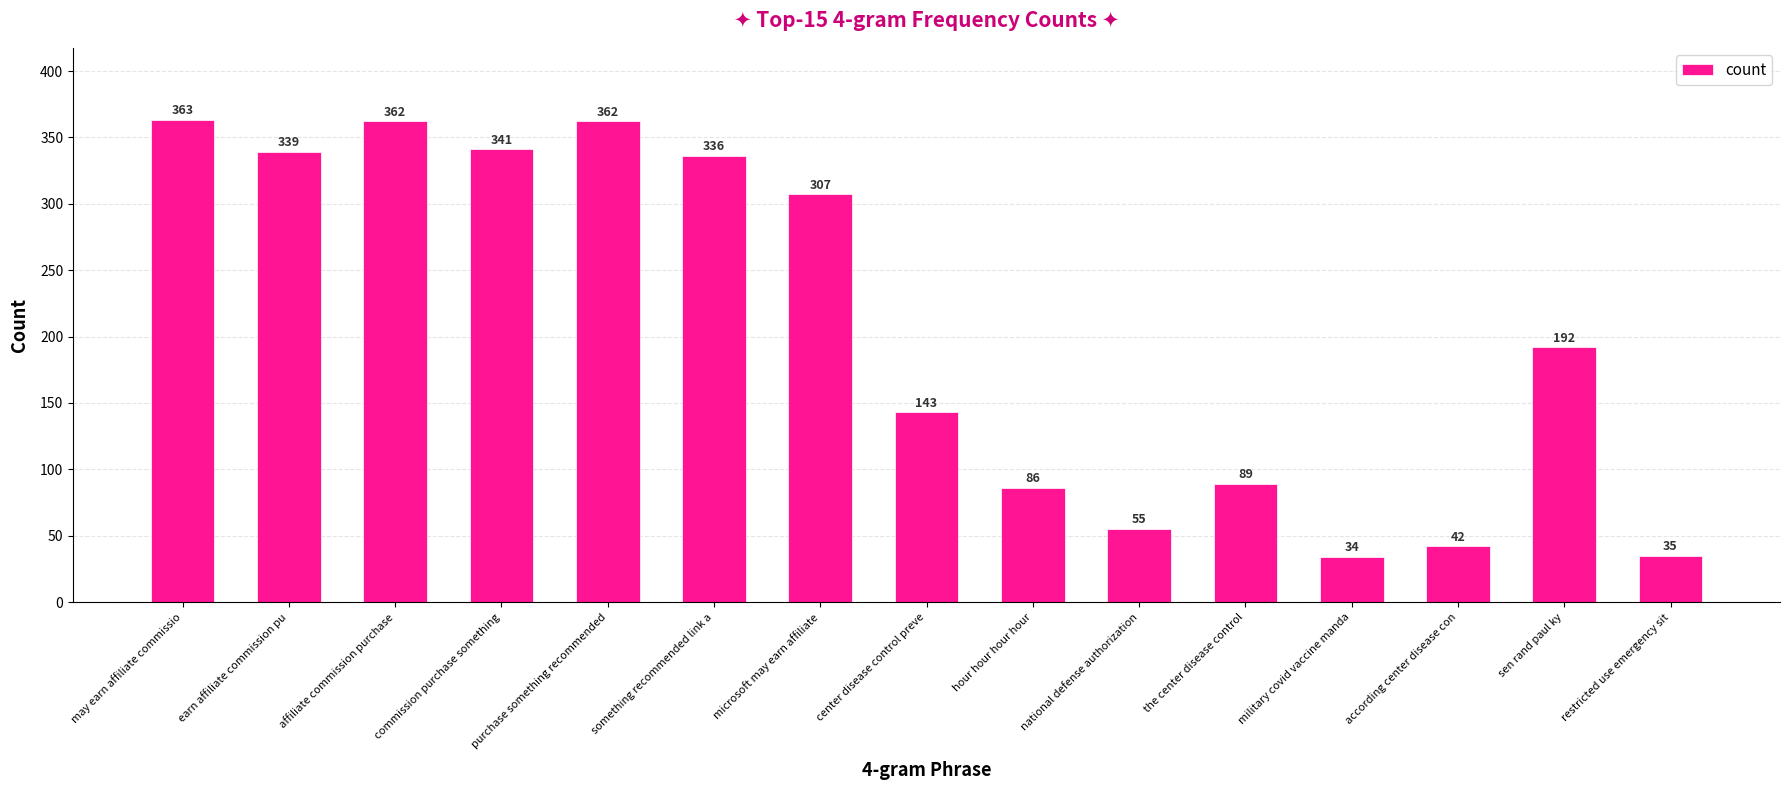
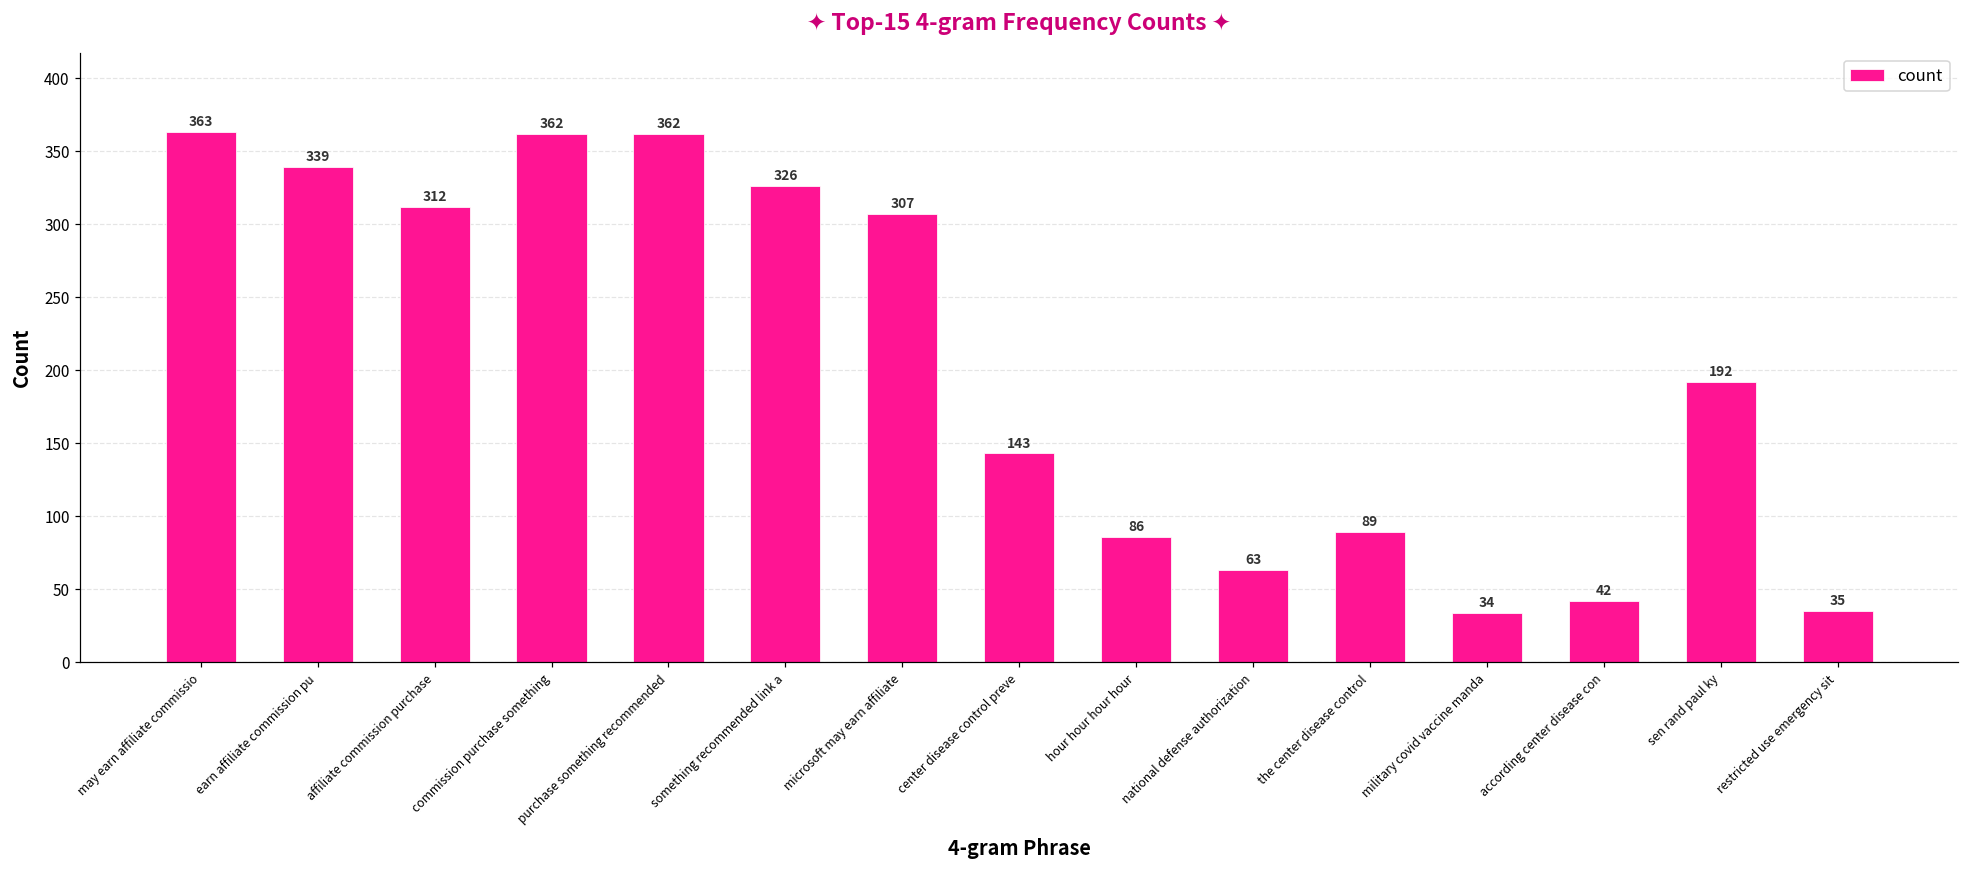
affiliate commission purchase: 362 -> 312
commission purchase something: 341 -> 362
something recommended link a: 336 -> 326
national defense authorization: 55 -> 63
